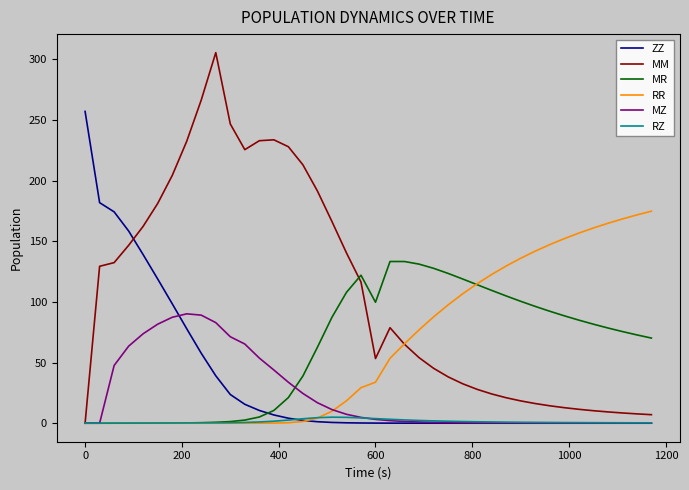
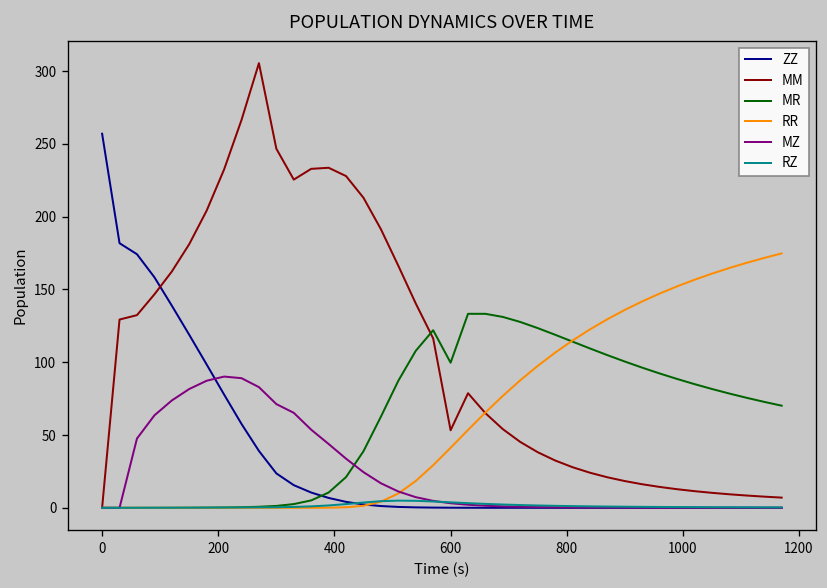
RR, 600: 34 -> 41
